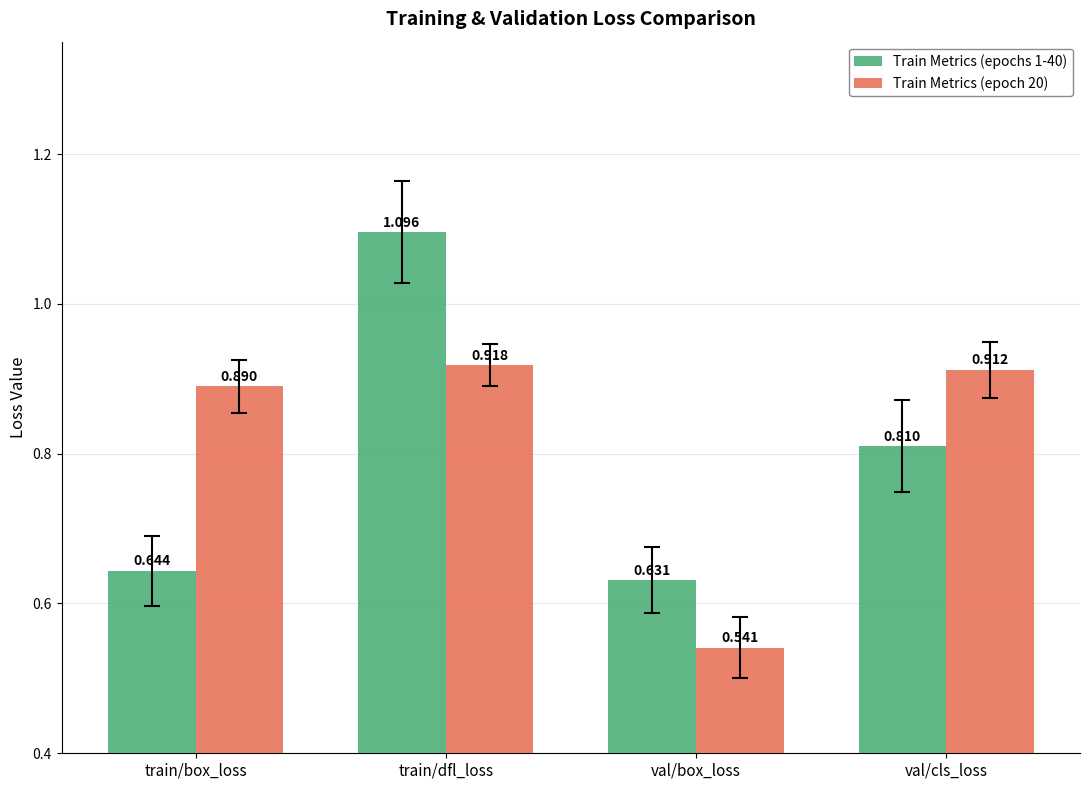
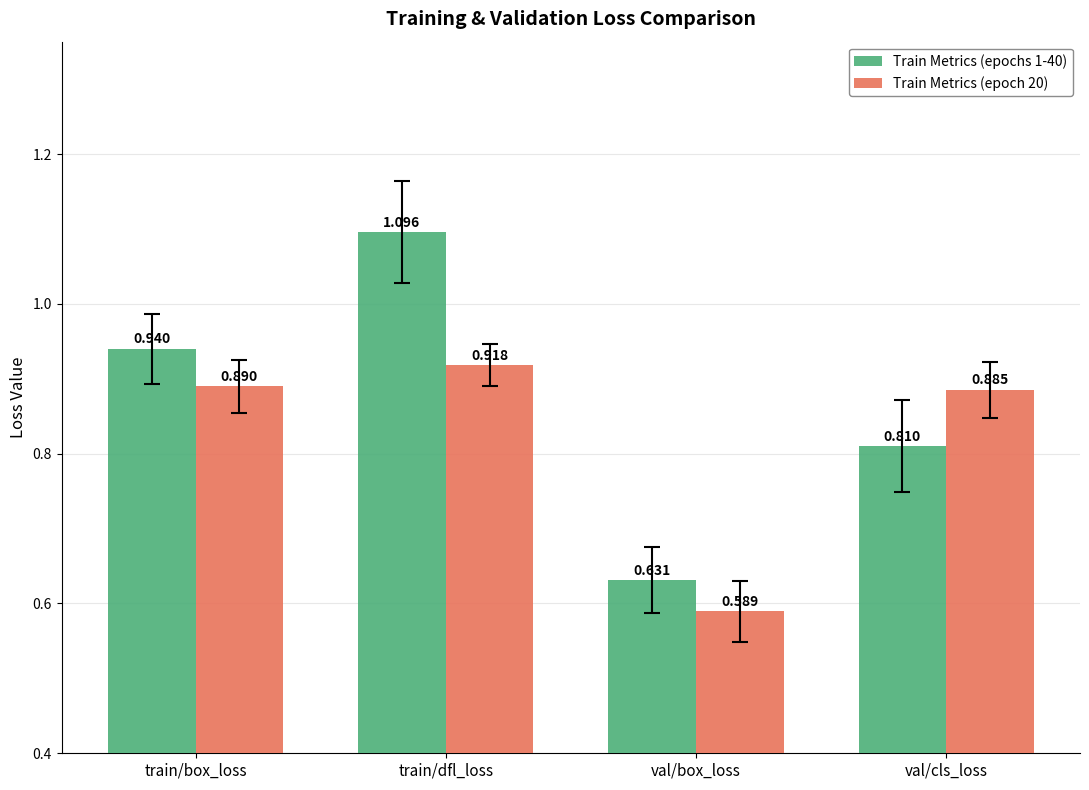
Train Metrics (epochs 1-40), train/box_loss: 0.644 -> 0.940
Train Metrics (epoch 20), val/box_loss: 0.541 -> 0.589
Train Metrics (epoch 20), val/cls_loss: 0.912 -> 0.885
